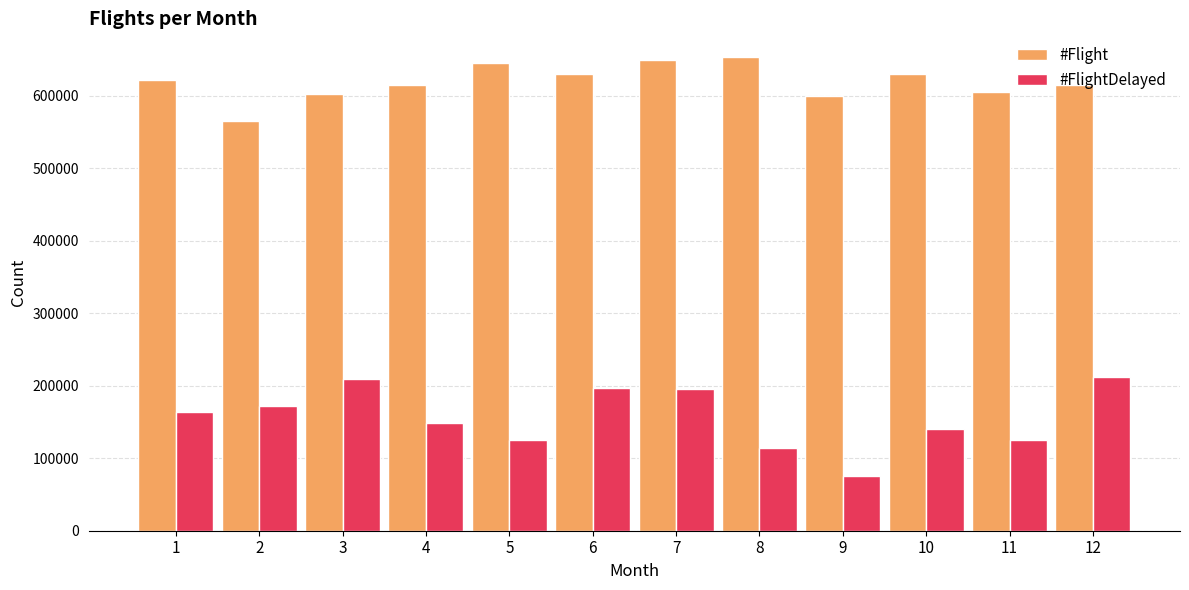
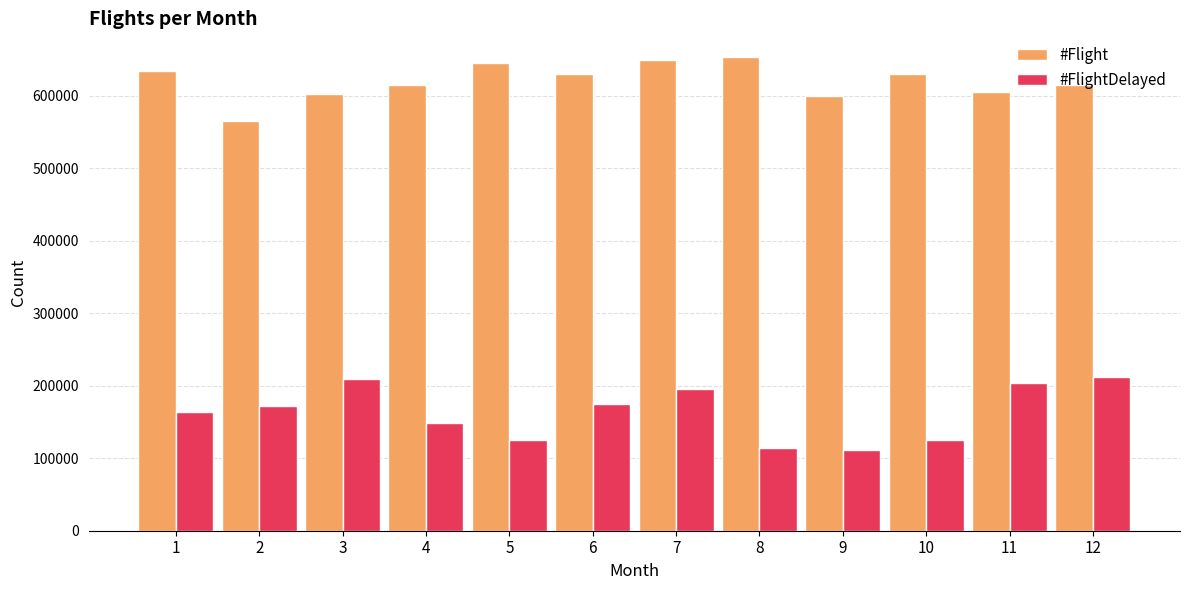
#Flight, 1: 620000 -> 630000
#FlightDelayed, 6: 200000 -> 170000
#FlightDelayed, 9: 70000 -> 110000
#FlightDelayed, 10: 140000 -> 130000
#FlightDelayed, 11: 130000 -> 200000
